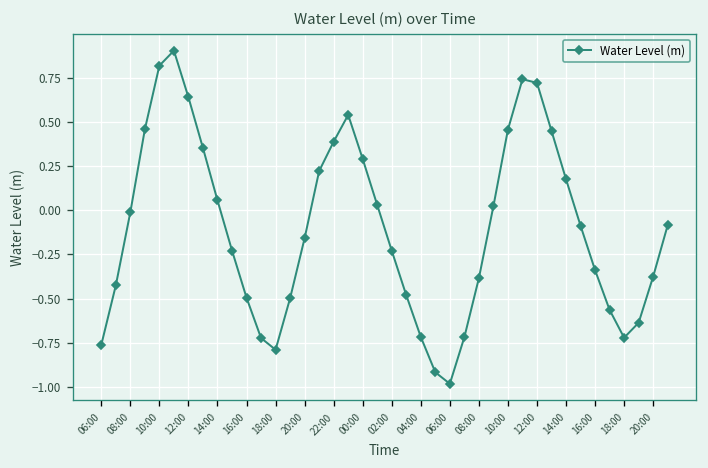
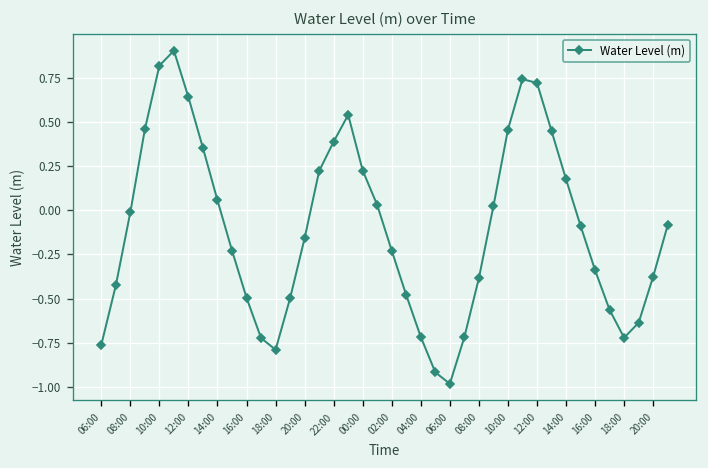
00:00: 0.29 -> 0.23
